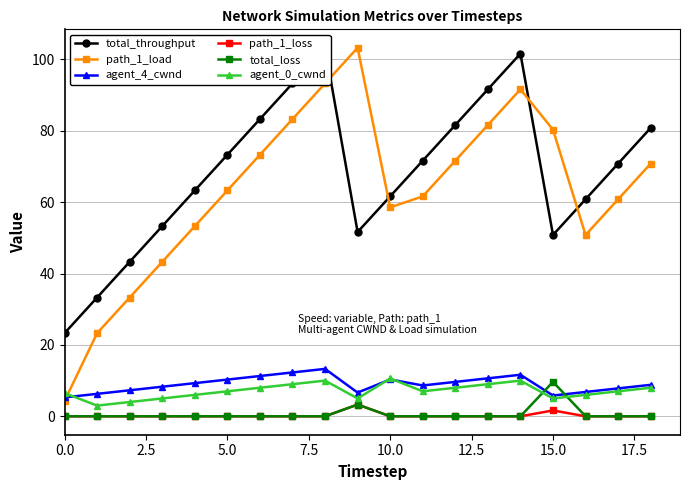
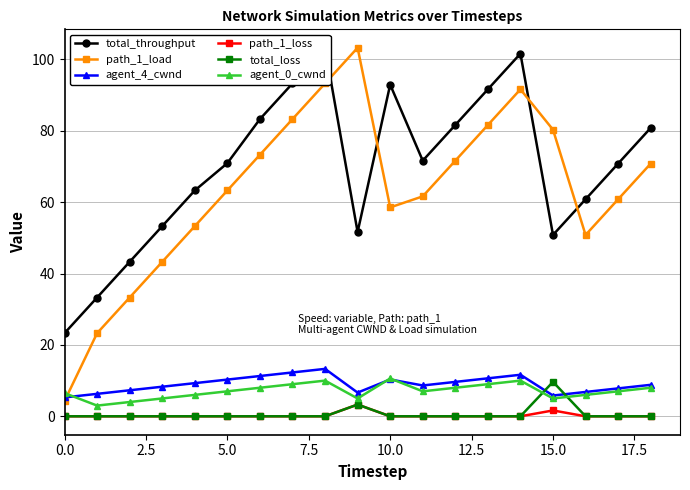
total_throughput, 5.0: 73 -> 71
total_throughput, 10.0: 62 -> 93
